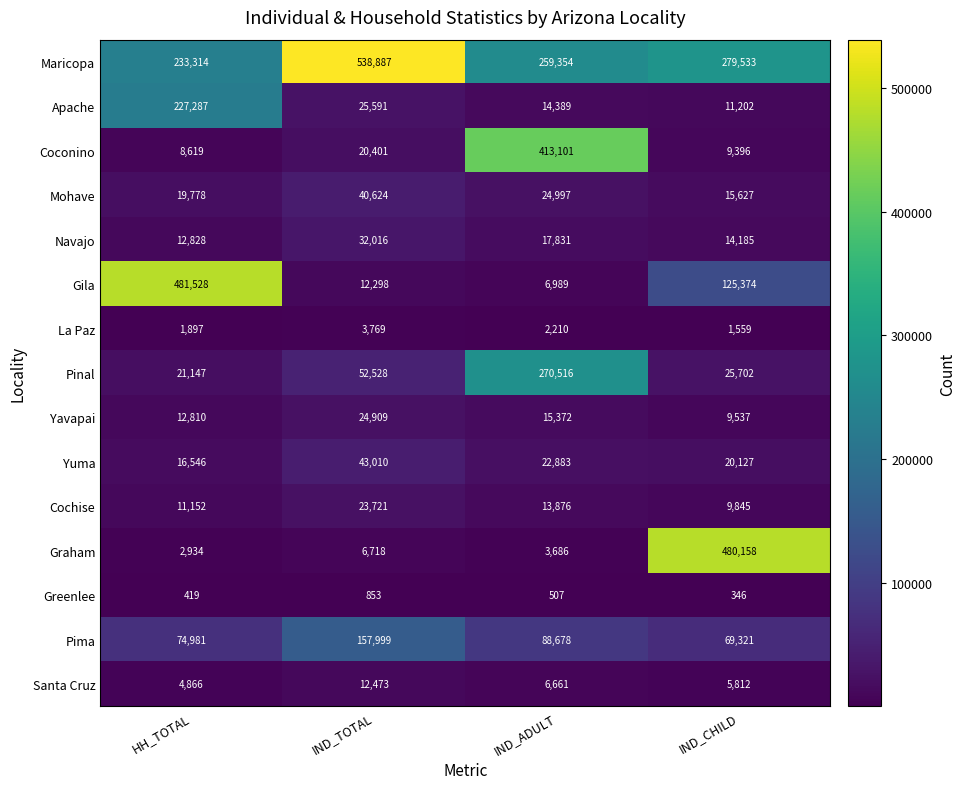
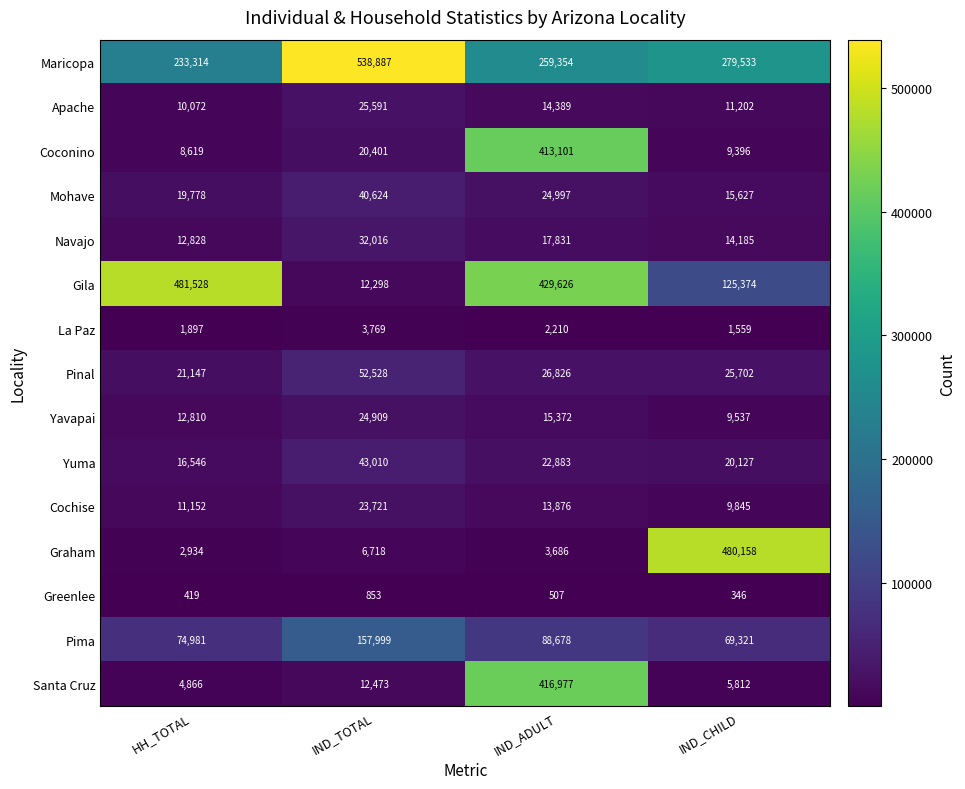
Apache, HH_TOTAL: 227,287 -> 10,072
Gila, IND_ADULT: 6,989 -> 429,626
Pinal, IND_ADULT: 270,516 -> 26,826
Santa Cruz, IND_ADULT: 6,661 -> 416,977
